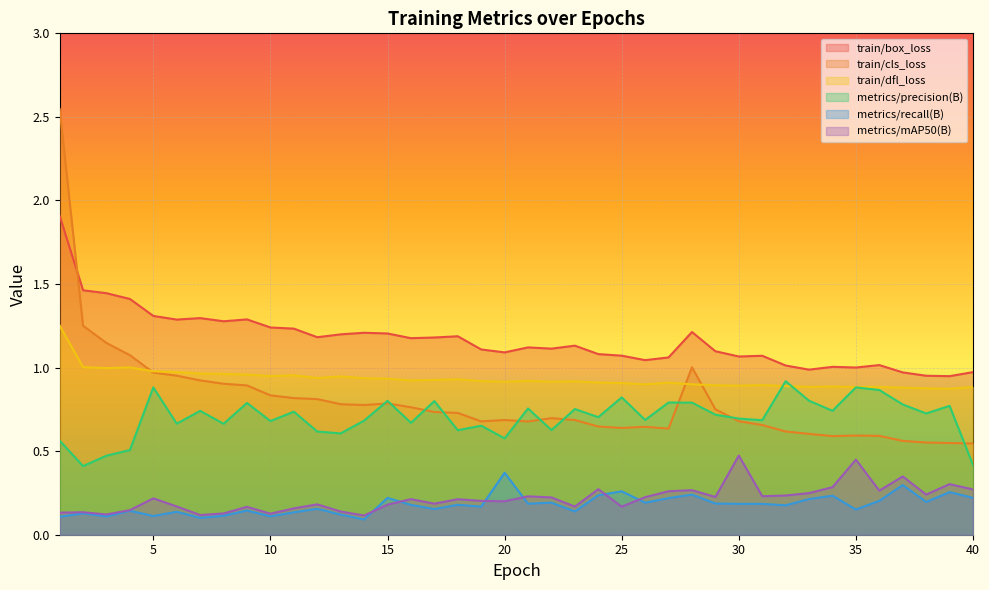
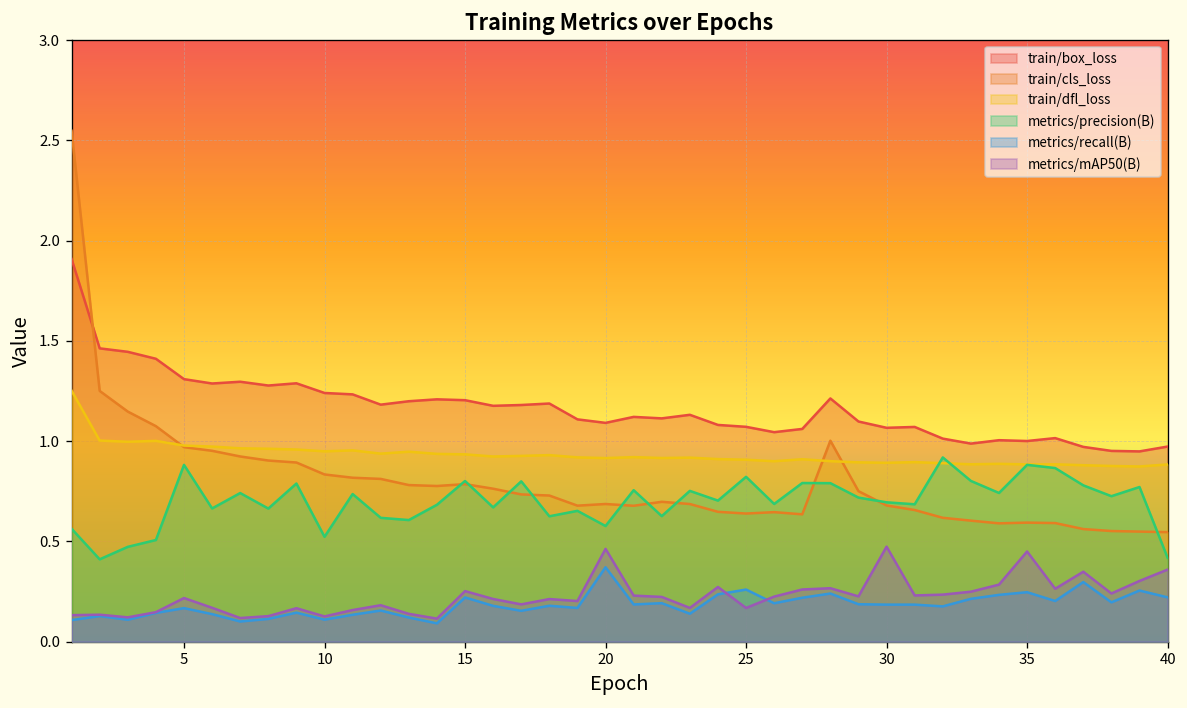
metrics/recall(B), 5: 0.11 -> 0.17
metrics/precision(B), 10: 0.68 -> 0.52
metrics/mAP50(B), 15: 0.18 -> 0.25
metrics/mAP50(B), 20: 0.20 -> 0.46
metrics/recall(B), 35: 0.15 -> 0.25
metrics/mAP50(B), 40: 0.27 -> 0.36
